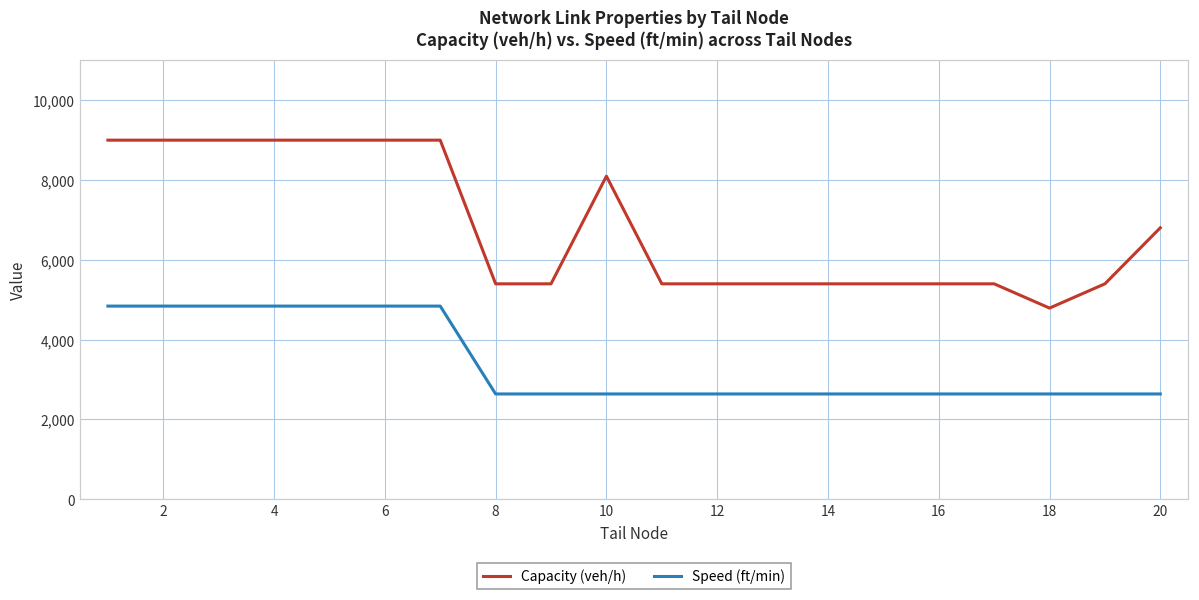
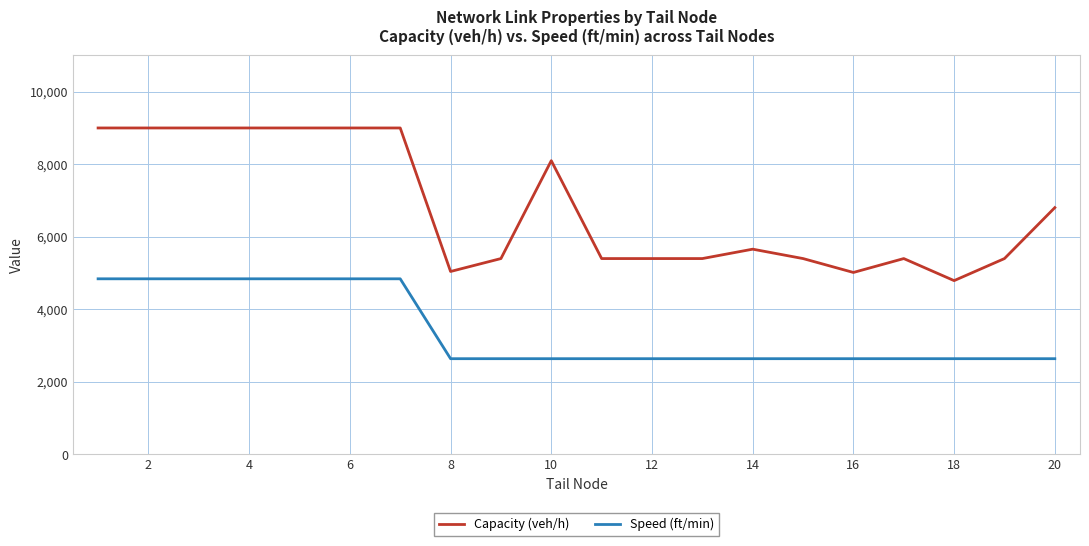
Capacity (veh/h), 8: 5,400 -> 5,000
Capacity (veh/h), 14: 5,400 -> 5,700
Capacity (veh/h), 16: 5,400 -> 5,000
